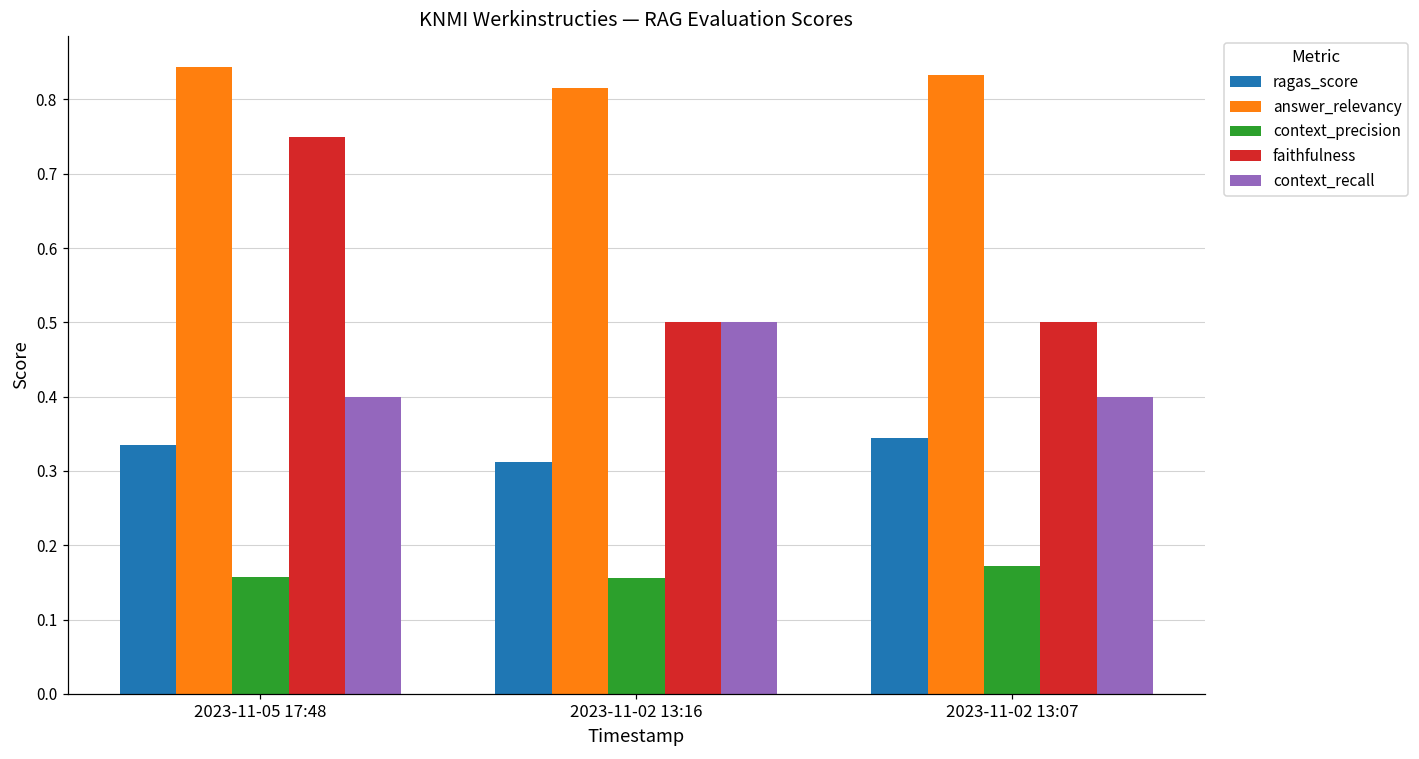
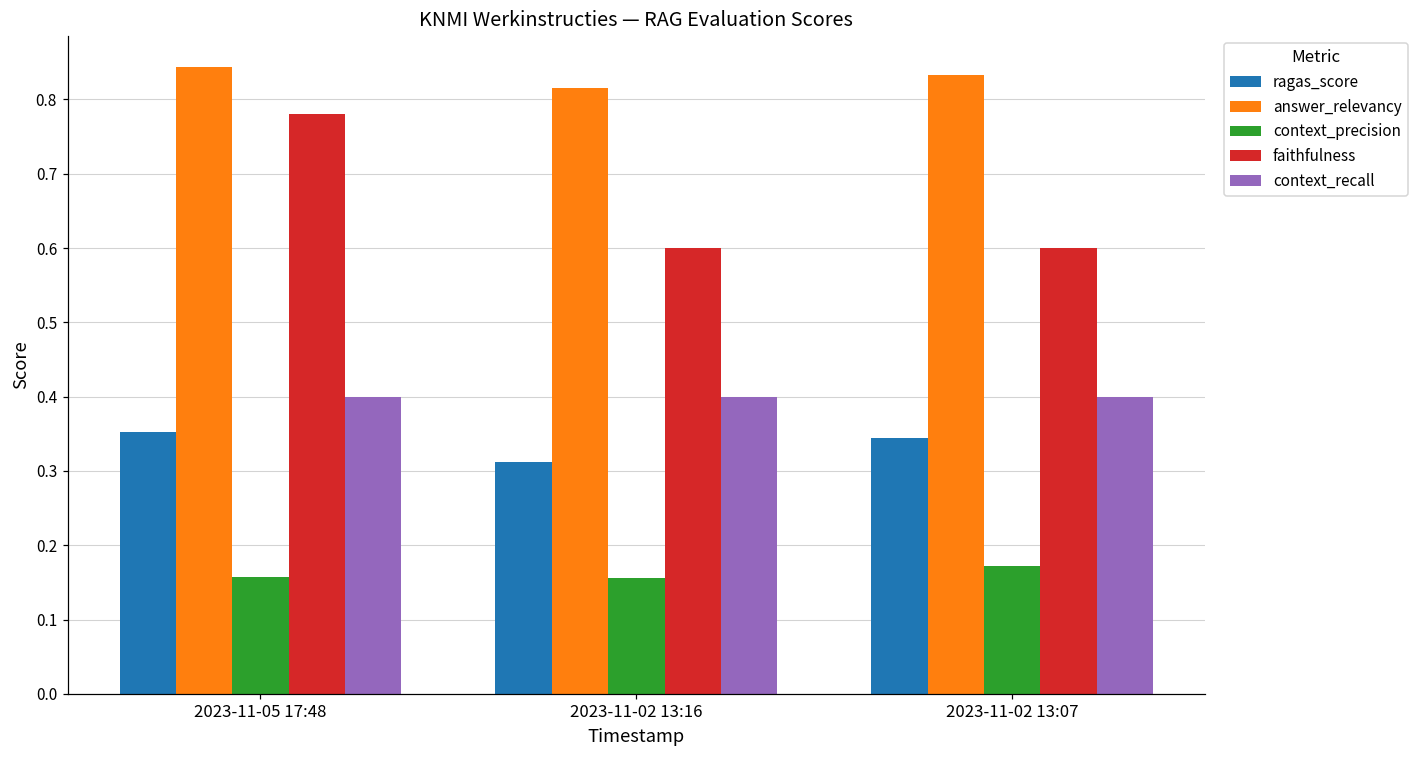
ragas_score, 2023-11-05 17:48: 0.34 -> 0.35
faithfulness, 2023-11-05 17:48: 0.75 -> 0.78
faithfulness, 2023-11-02 13:16: 0.5 -> 0.6
context_recall, 2023-11-02 13:16: 0.5 -> 0.4
faithfulness, 2023-11-02 13:07: 0.5 -> 0.6
